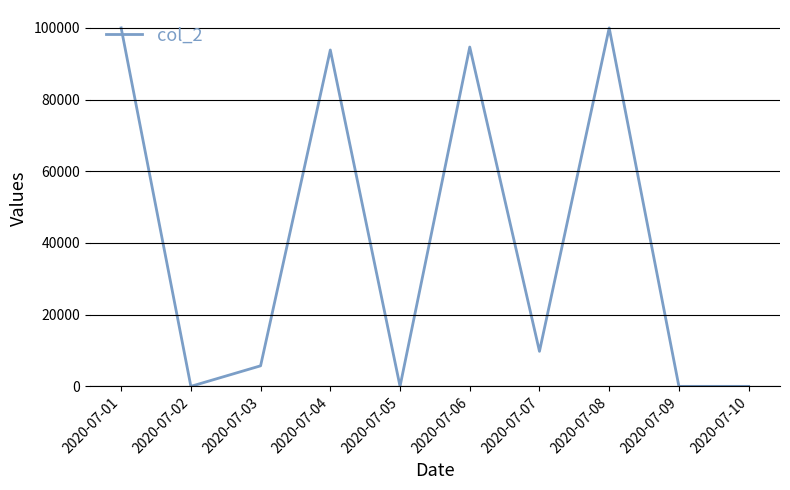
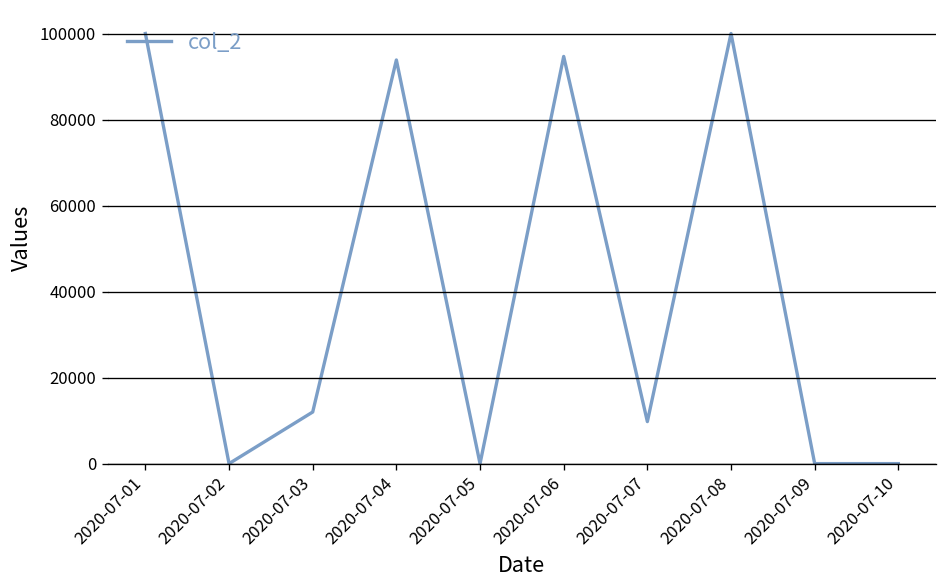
2020-07-03: 6000 -> 12000
